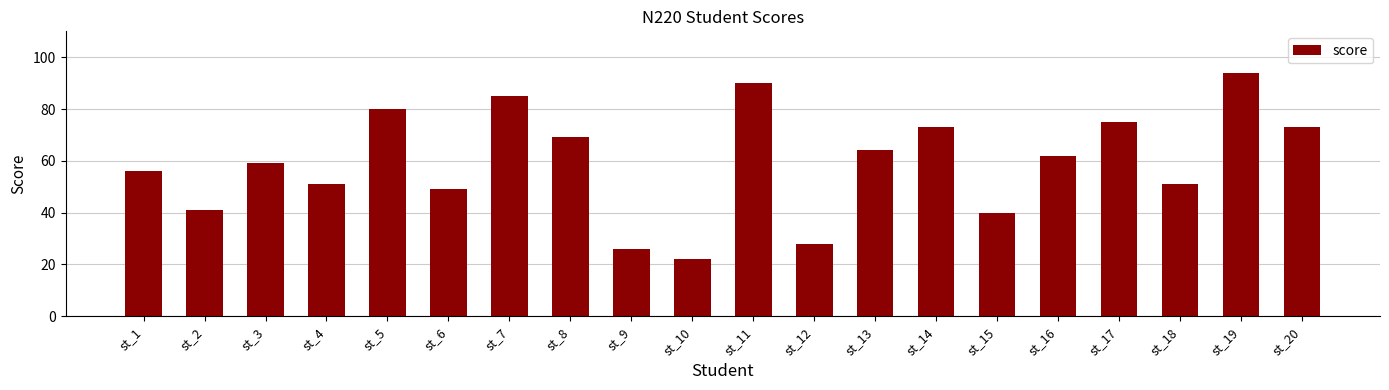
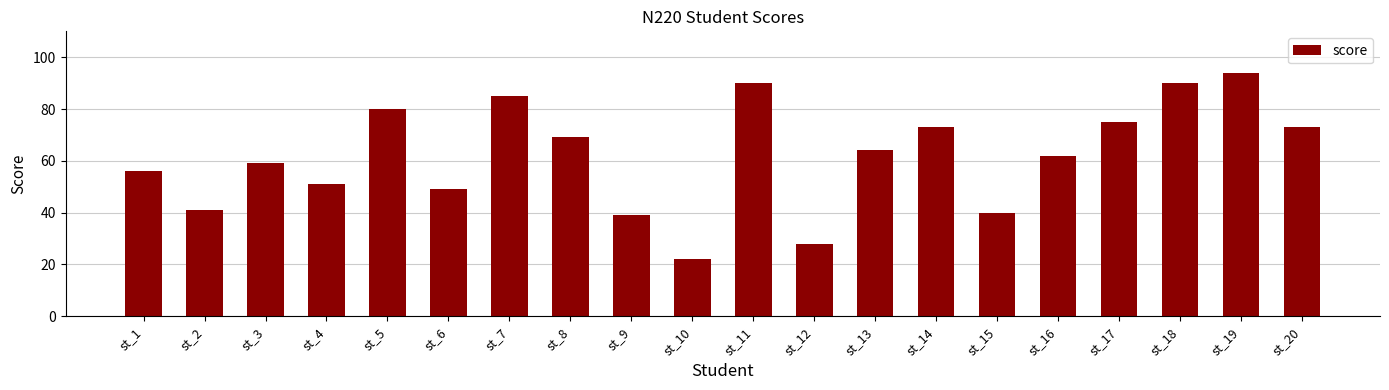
st_9: 26 -> 39
st_18: 51 -> 90
